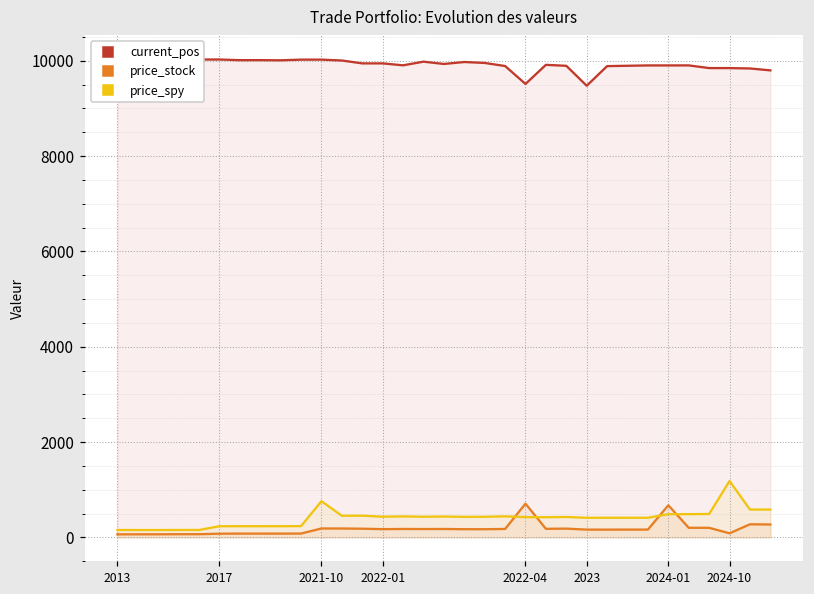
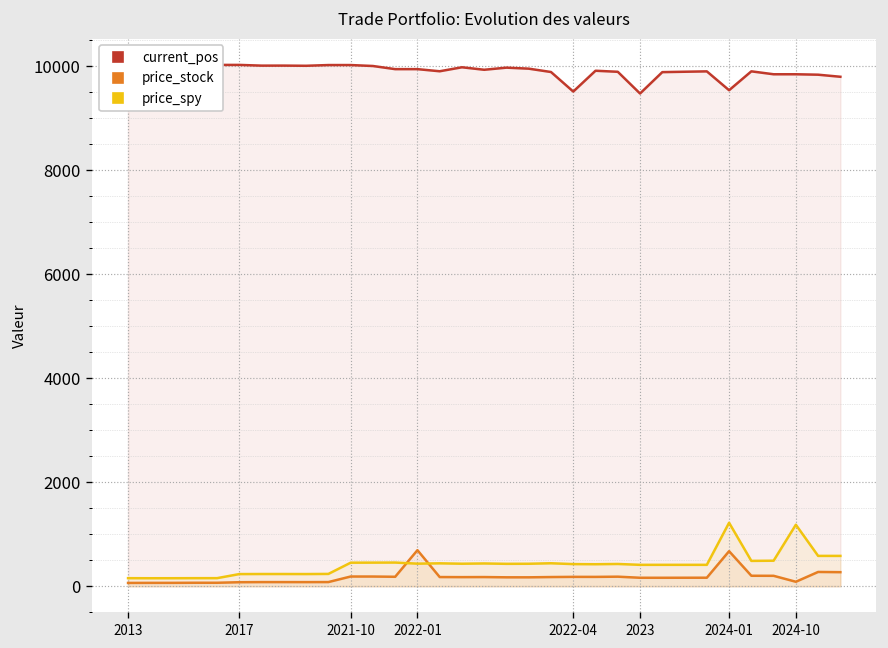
price_spy, 2021-10: 800 -> 500
price_stock, 2022-01: 200 -> 700
price_stock, 2022-04: 700 -> 200
current_pos, 2024-01: 9900 -> 9500
price_spy, 2024-01: 500 -> 1200
